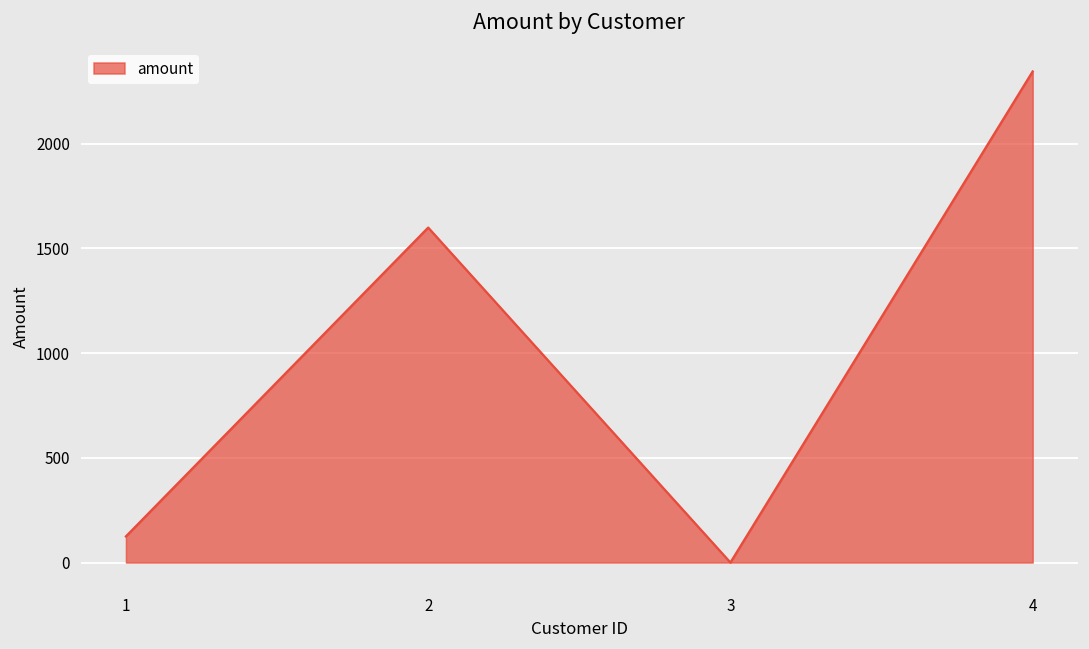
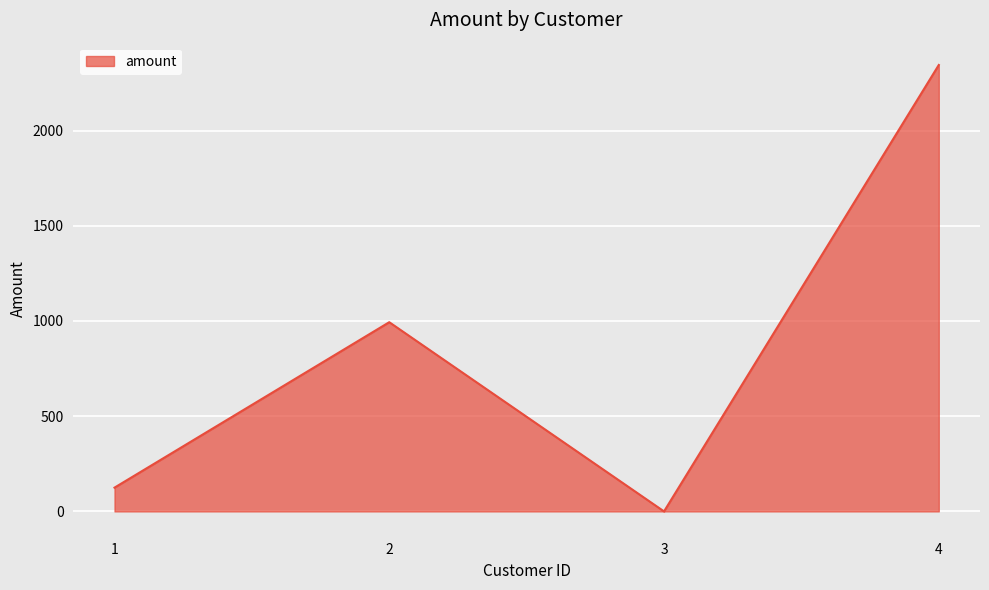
2: 1600 -> 990
